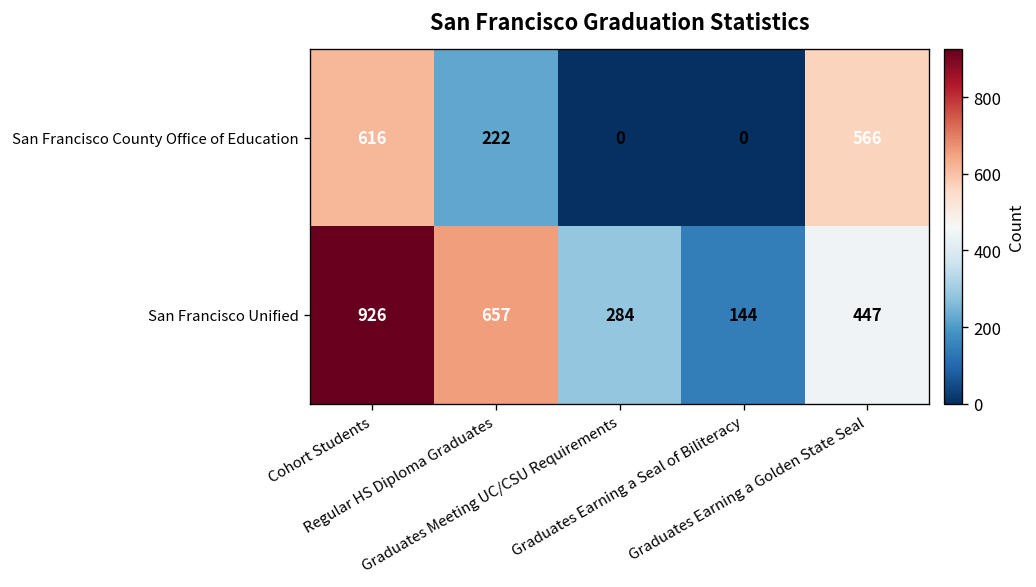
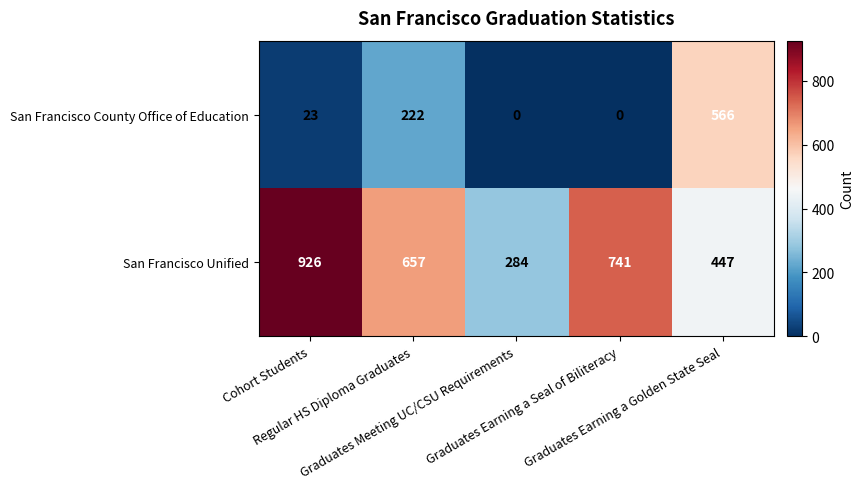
San Francisco County Office of Education, Cohort Students: 616 -> 23
San Francisco Unified, Graduates Earning a Seal of Biliteracy: 144 -> 741
